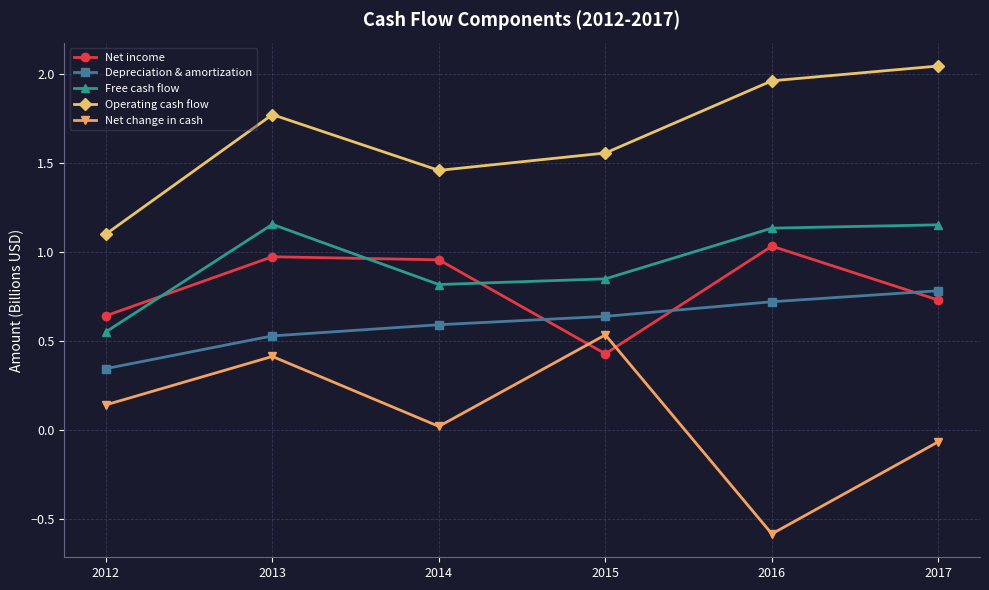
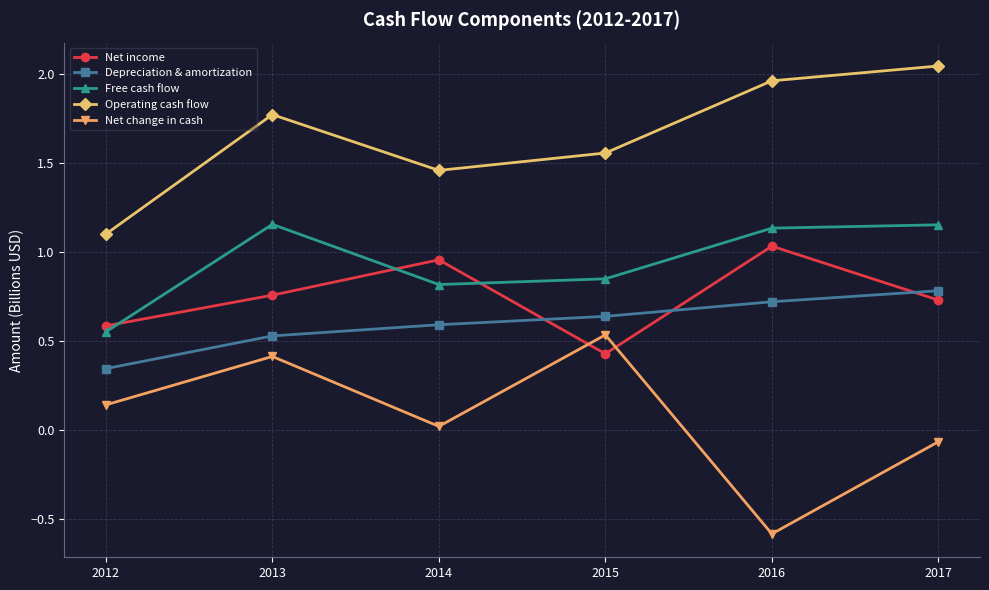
Net income, 2012: 0.64 -> 0.58
Net income, 2013: 0.97 -> 0.76
